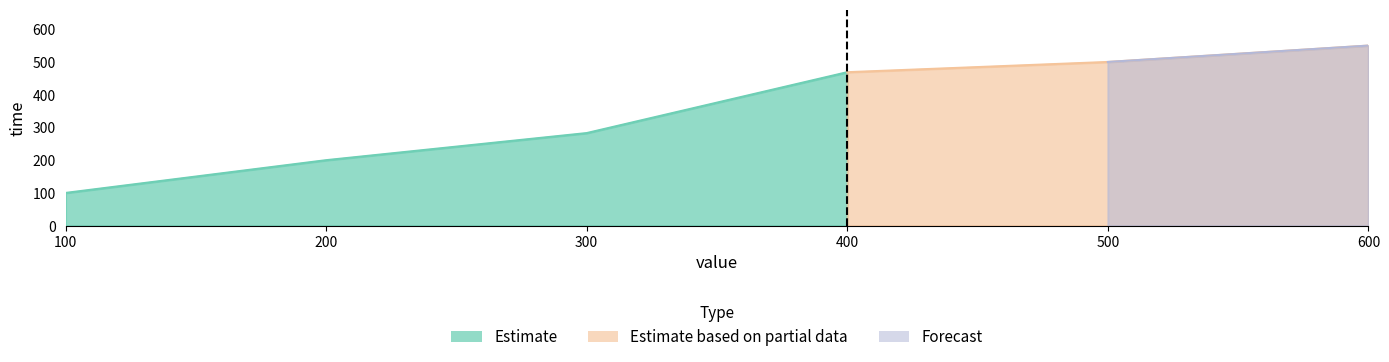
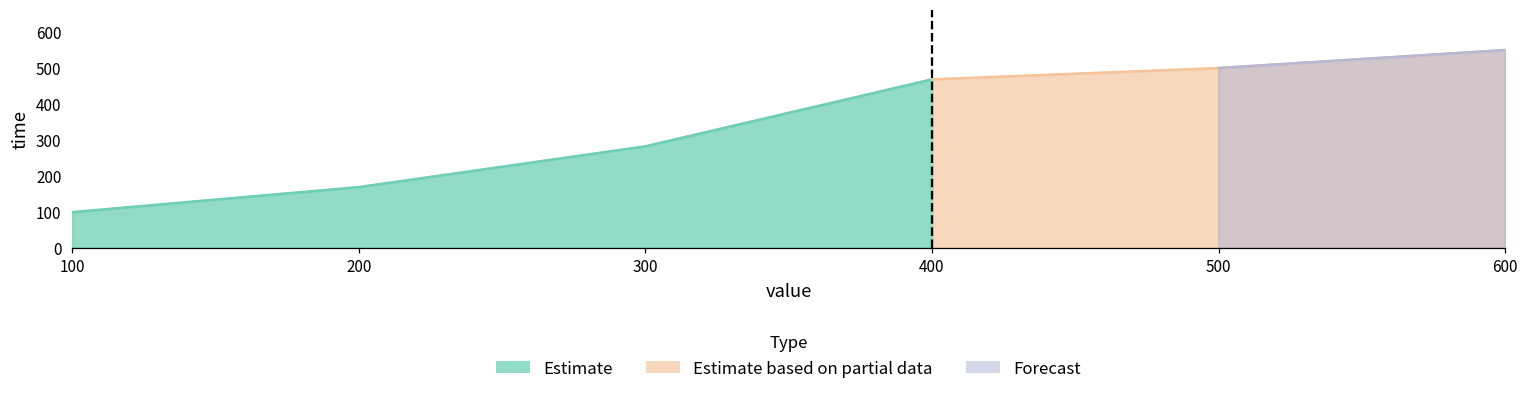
Estimate, 200: 200 -> 170
